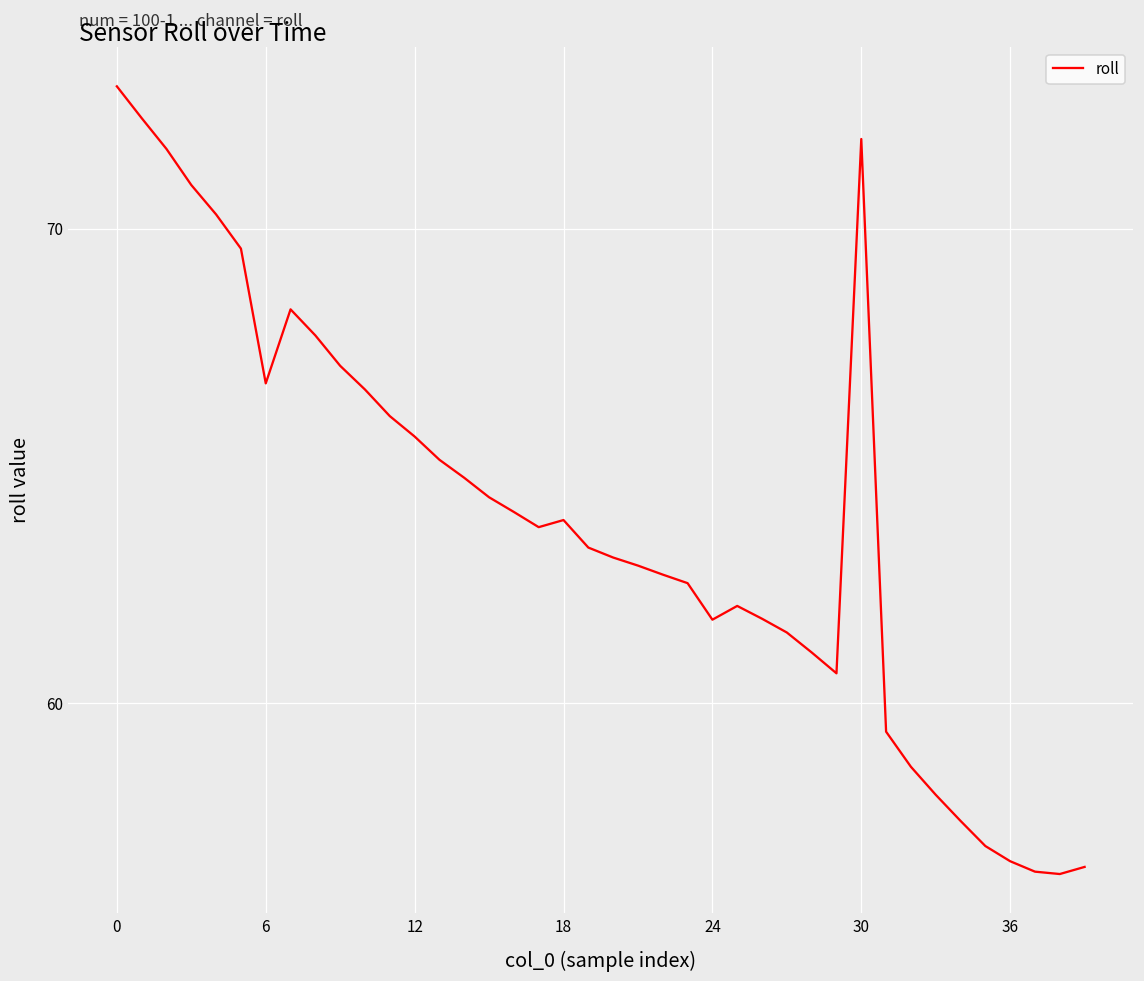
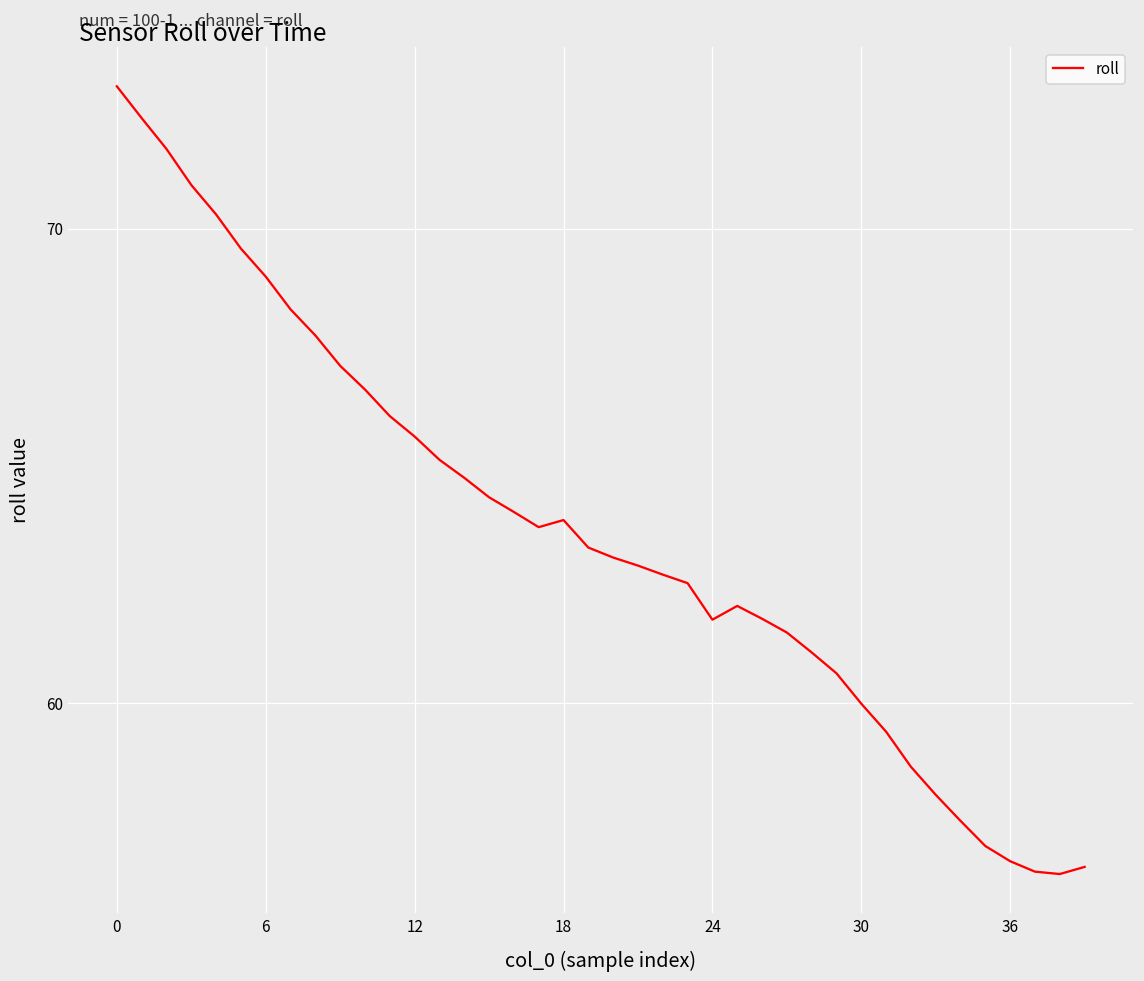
6: 66.7 -> 69.0
30: 71.9 -> 60.0
